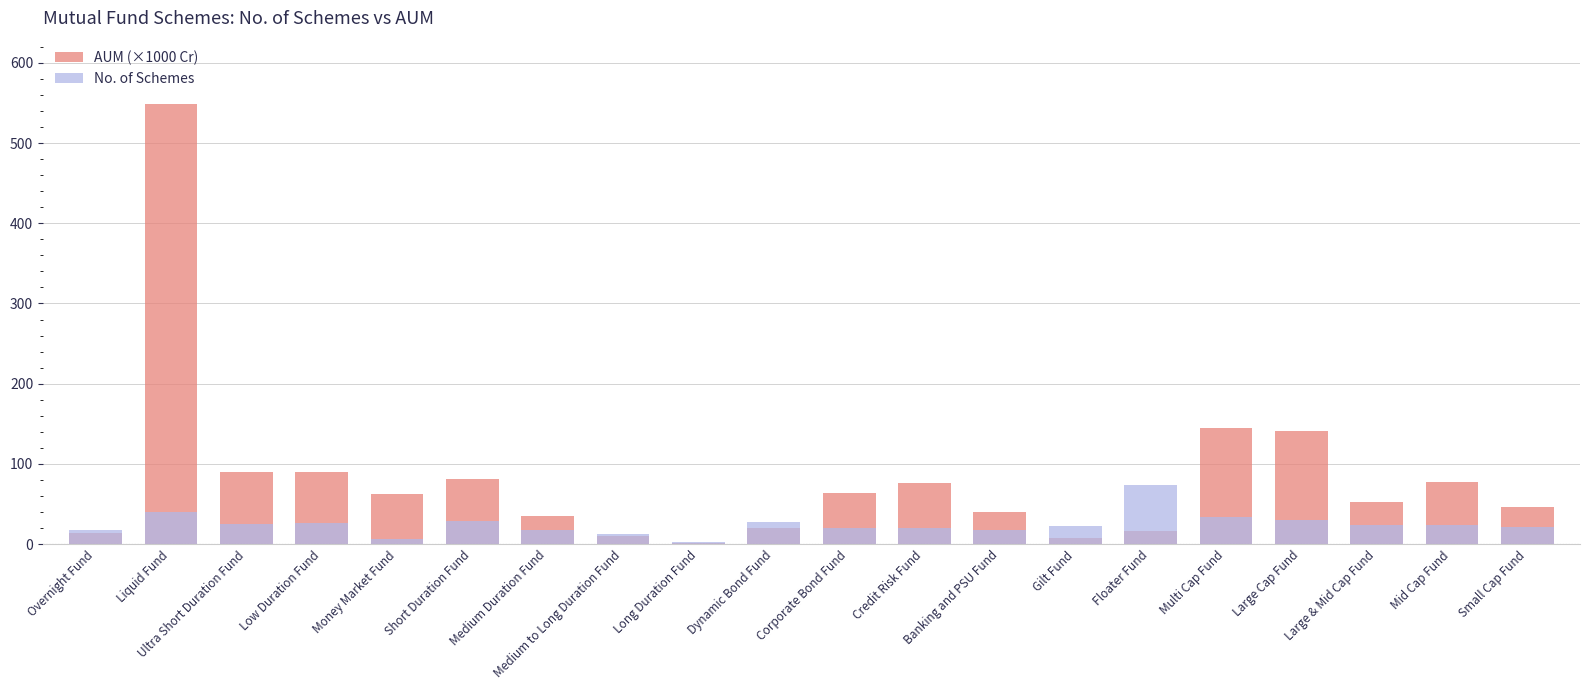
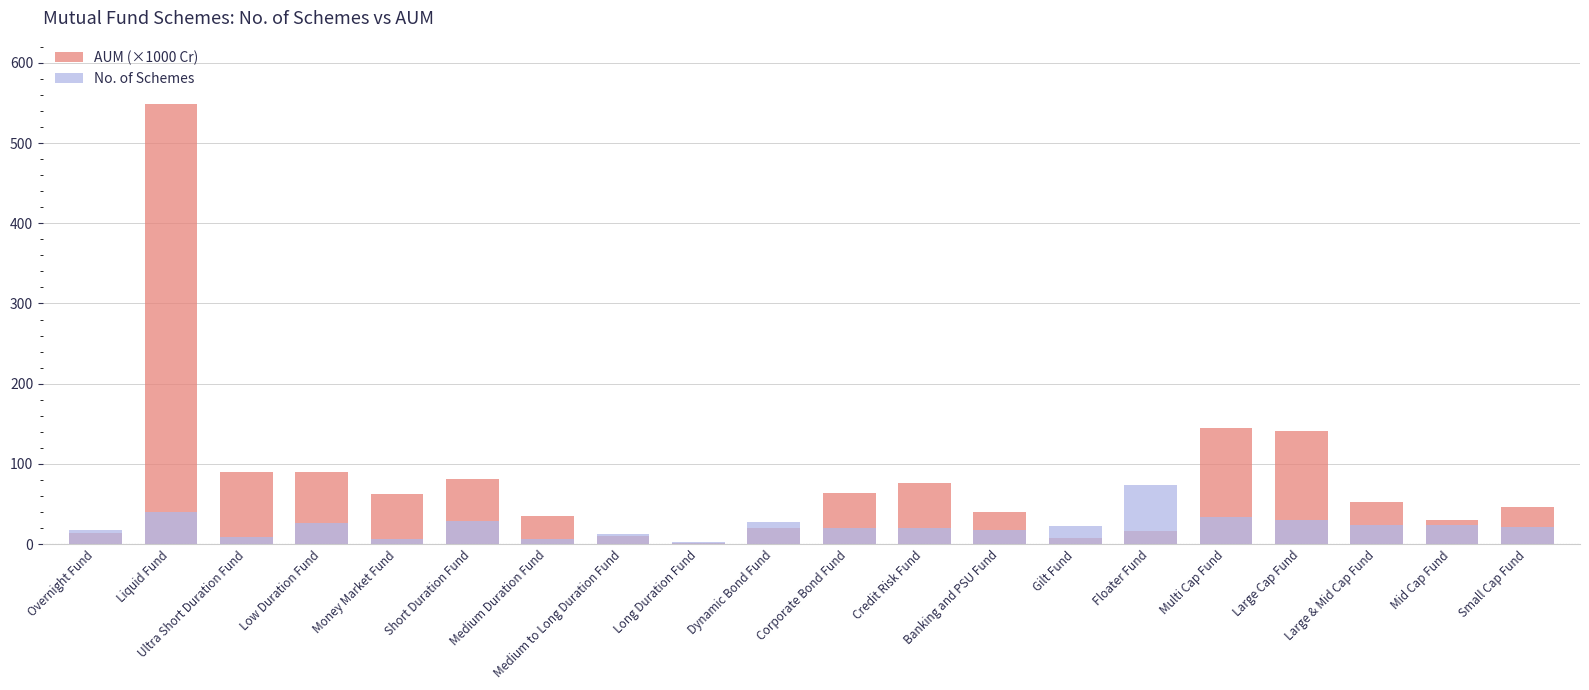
No. of Schemes, Ultra Short Duration Fund: 30 -> 10
No. of Schemes, Medium Duration Fund: 20 -> 10
AUM (×1000 Cr), Mid Cap Fund: 80 -> 30
